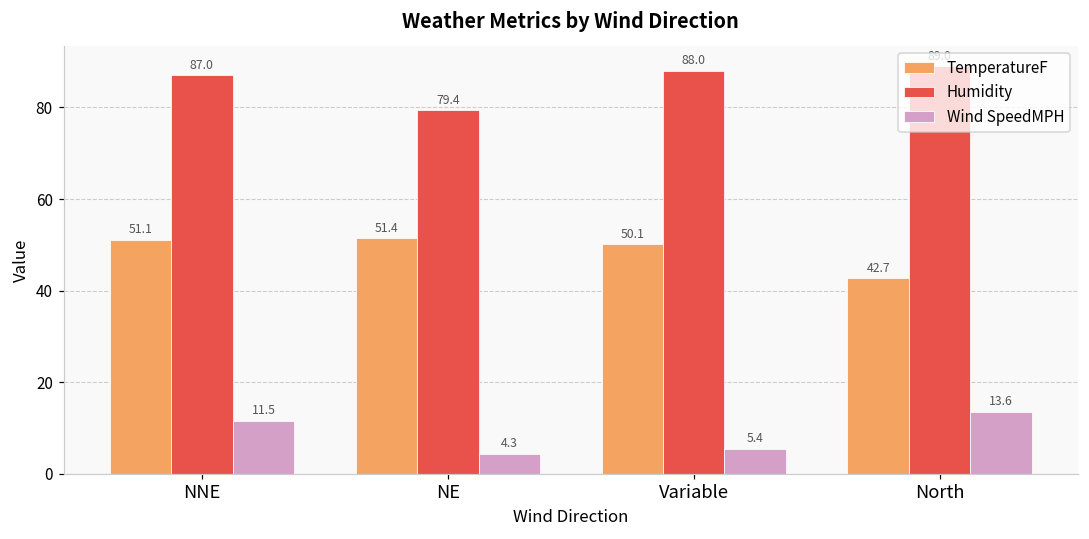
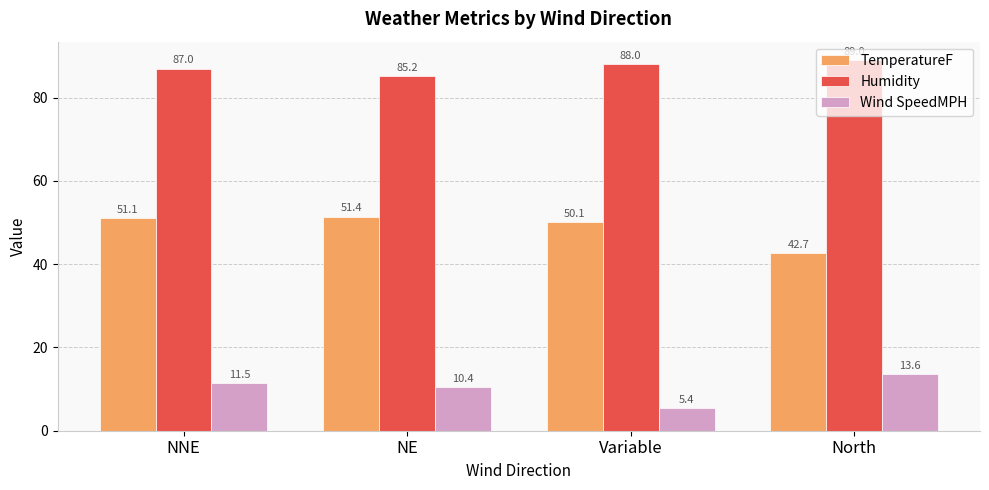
Humidity, NE: 79.4 -> 85.2
Wind SpeedMPH, NE: 4.3 -> 10.4
